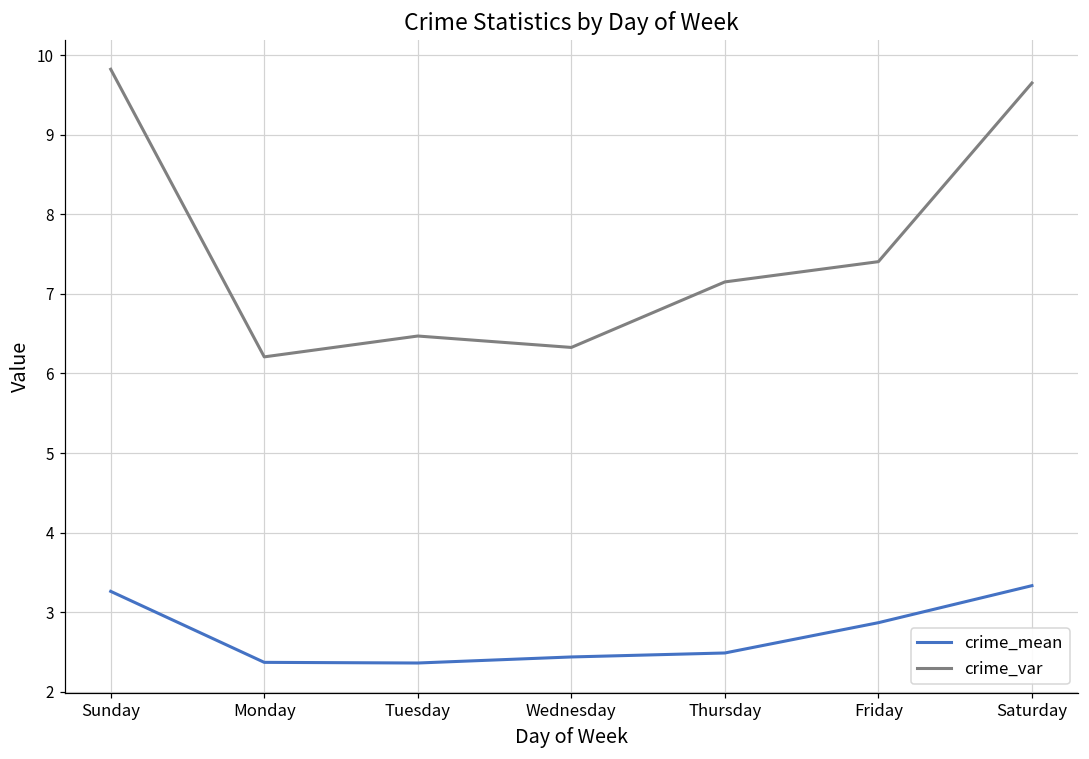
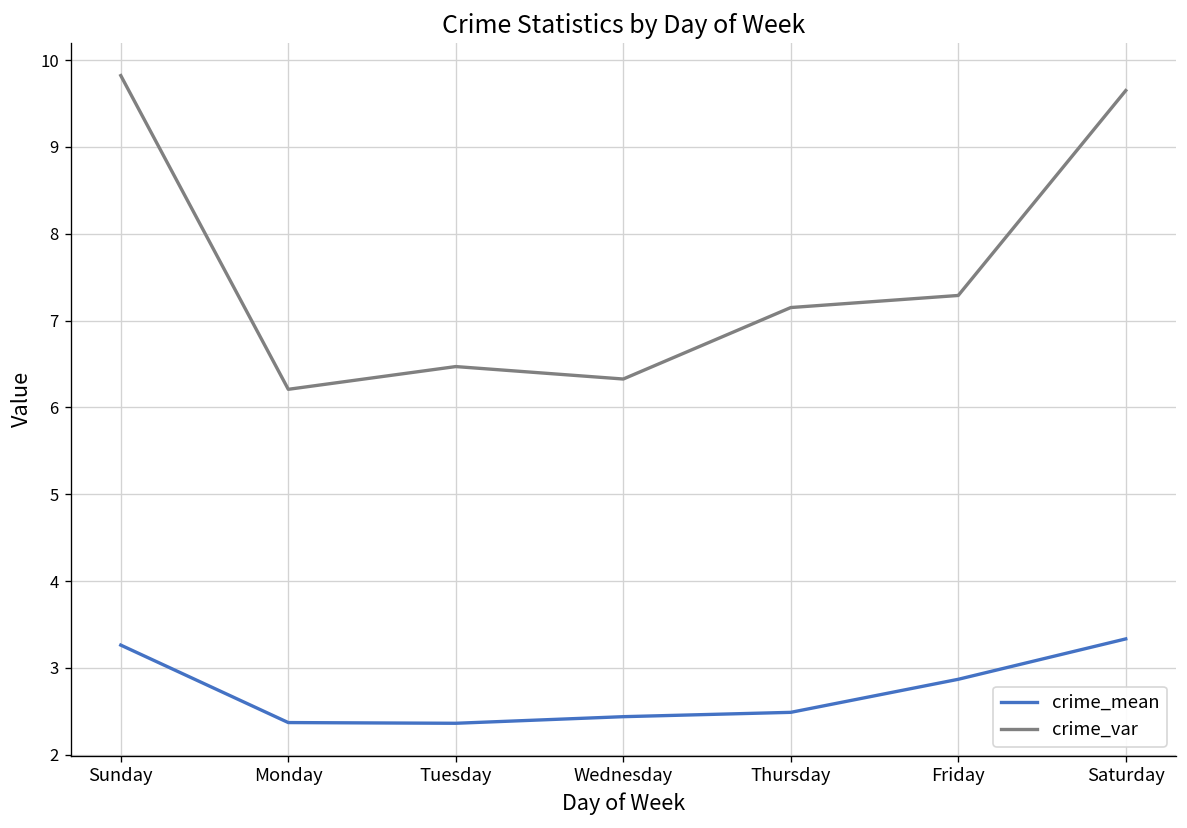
crime_var, Friday: 7.4 -> 7.3
